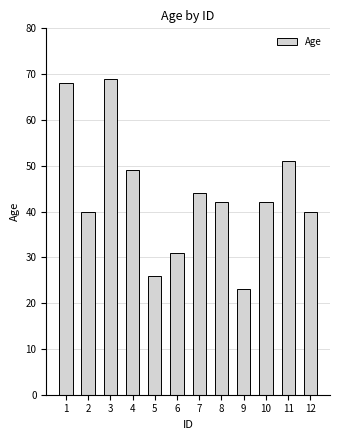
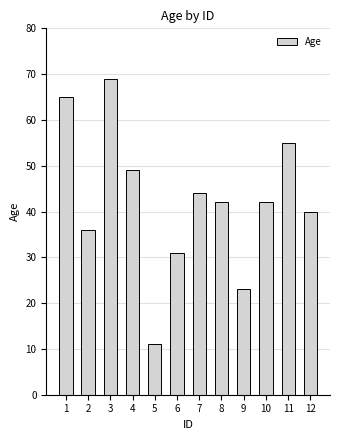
1: 68 -> 65
2: 40 -> 36
5: 26 -> 11
11: 51 -> 55
